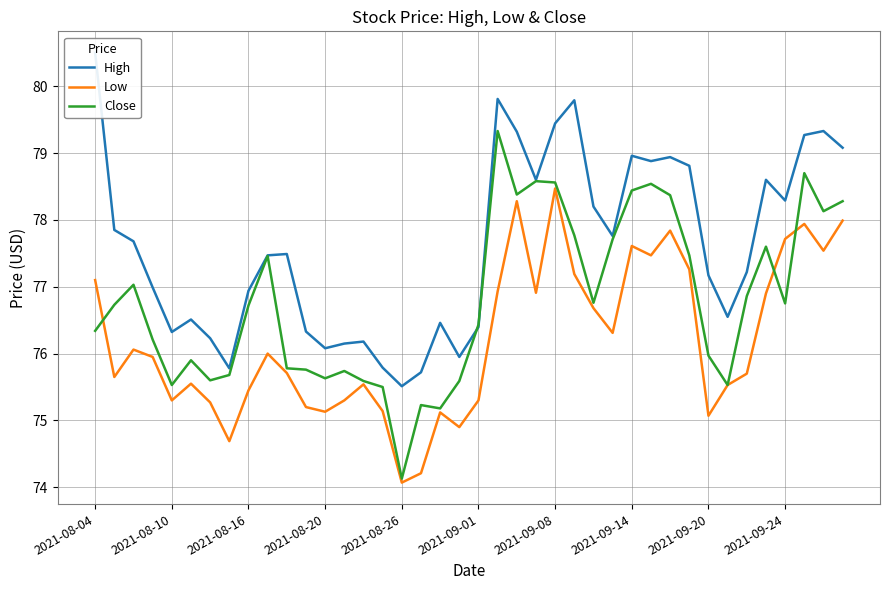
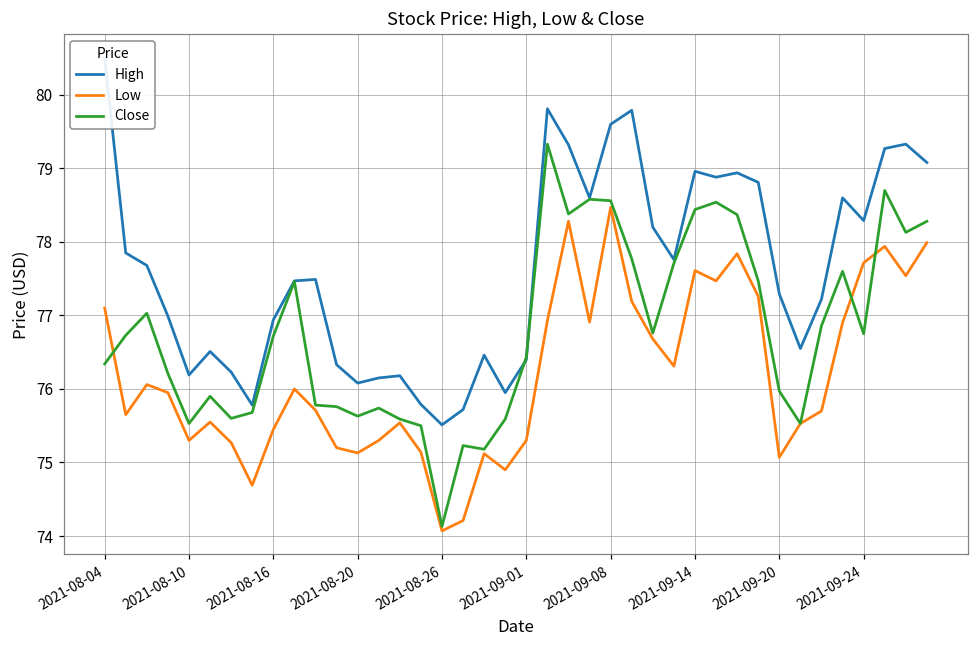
High, 2021-08-10: 76.3 -> 76.2
High, 2021-09-08: 79.4 -> 79.6
High, 2021-09-20: 77.2 -> 77.3
